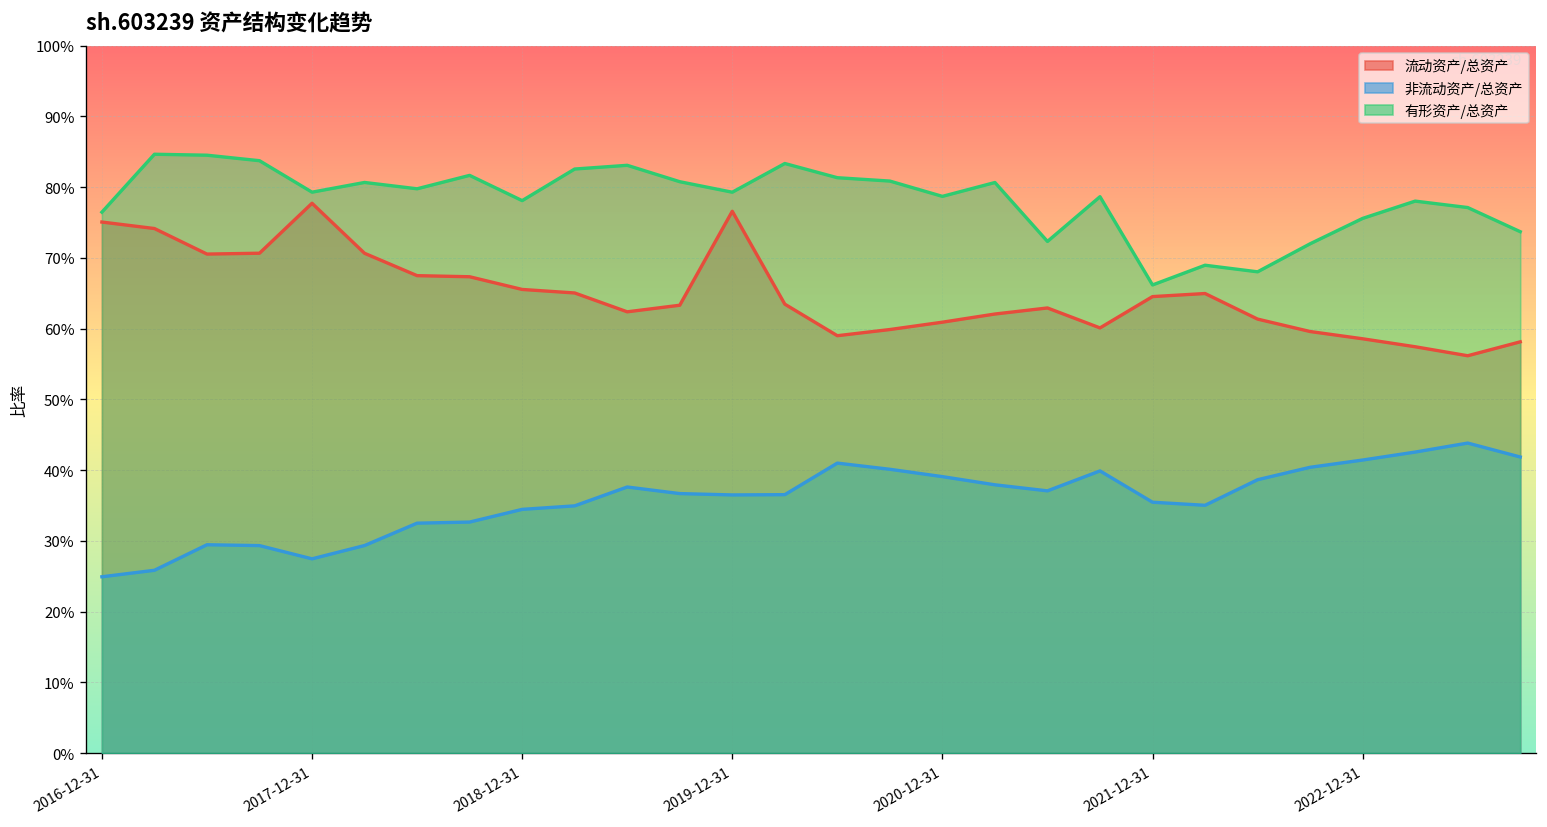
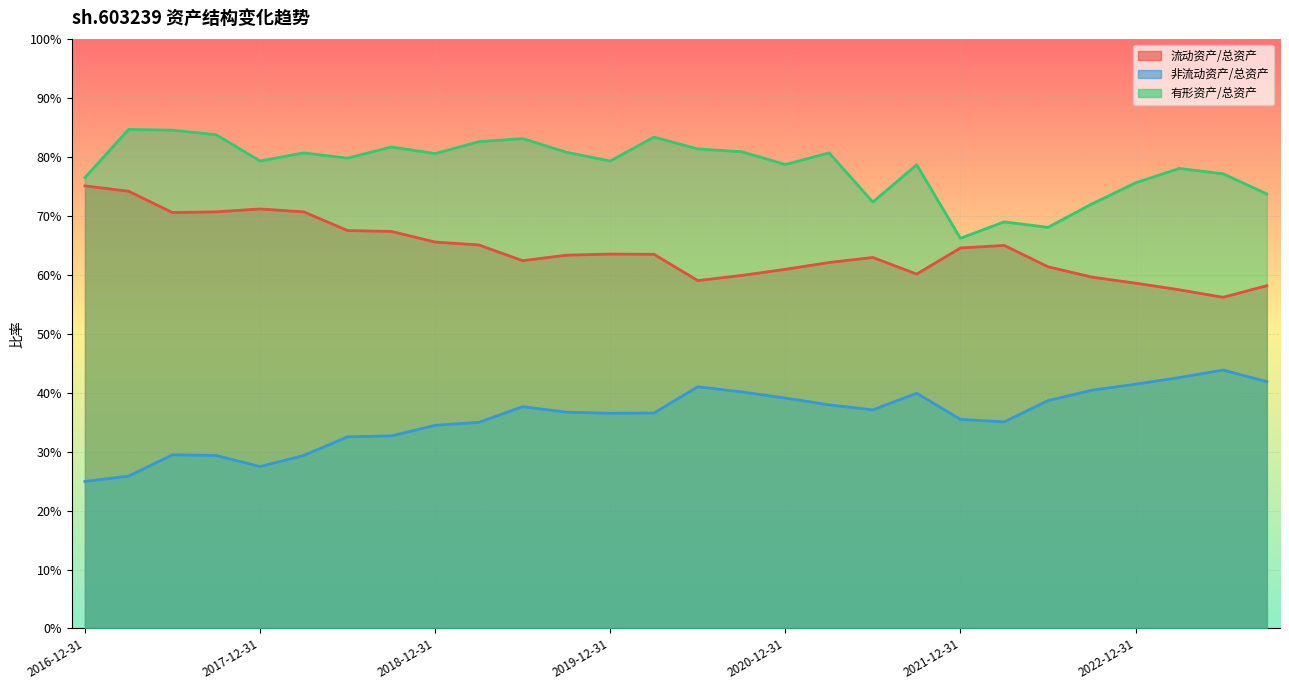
流动资产/总资产, 2017-12-31: 78% -> 71%
有形资产/总资产, 2018-12-31: 78% -> 81%
流动资产/总资产, 2019-12-31: 77% -> 64%
